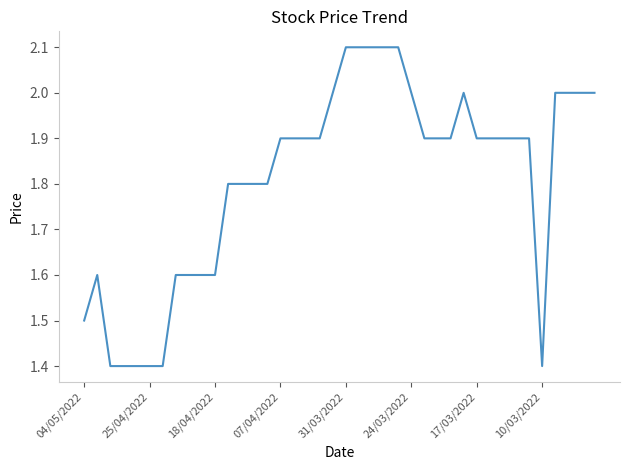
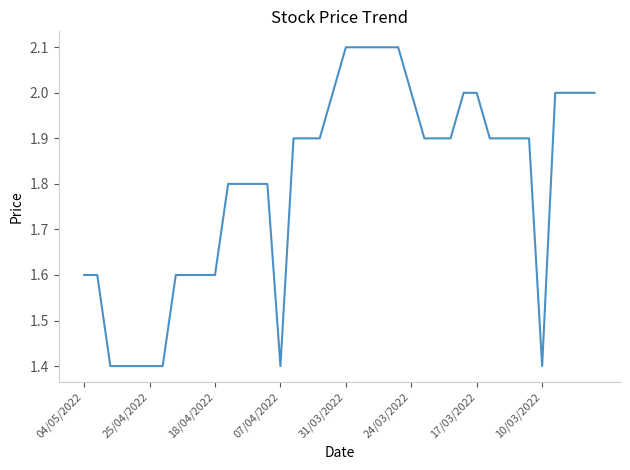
04/05/2022: 1.5 -> 1.6
07/04/2022: 1.9 -> 1.4
17/03/2022: 1.9 -> 2.0
